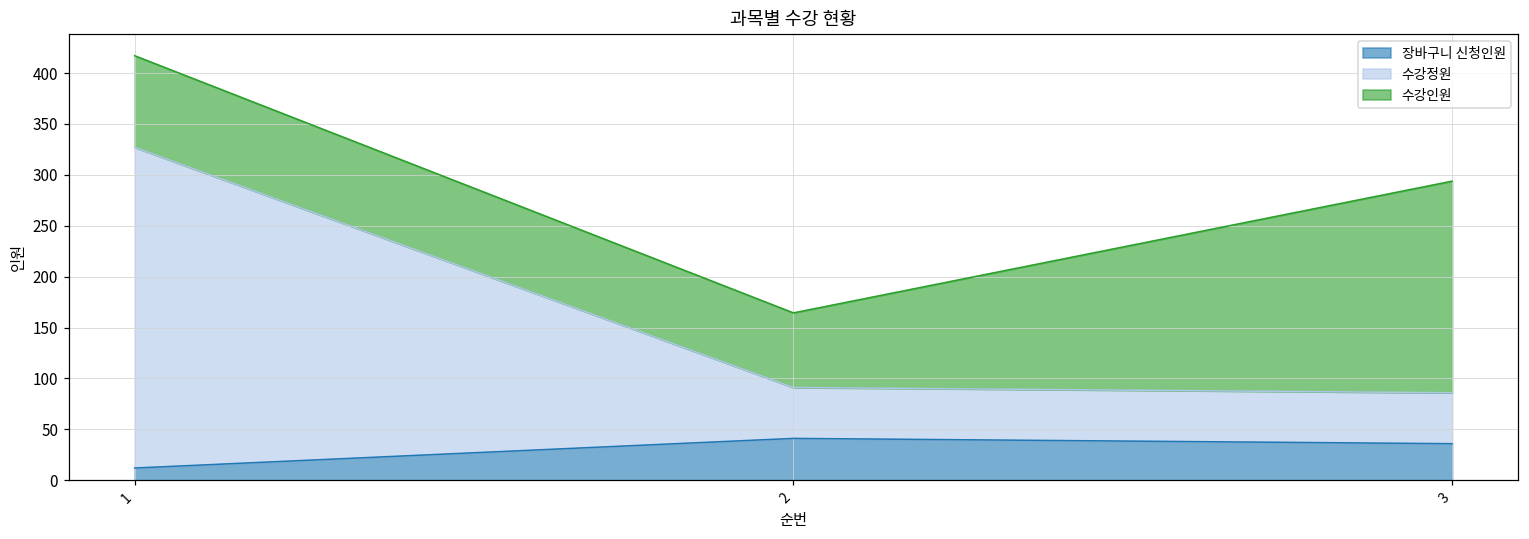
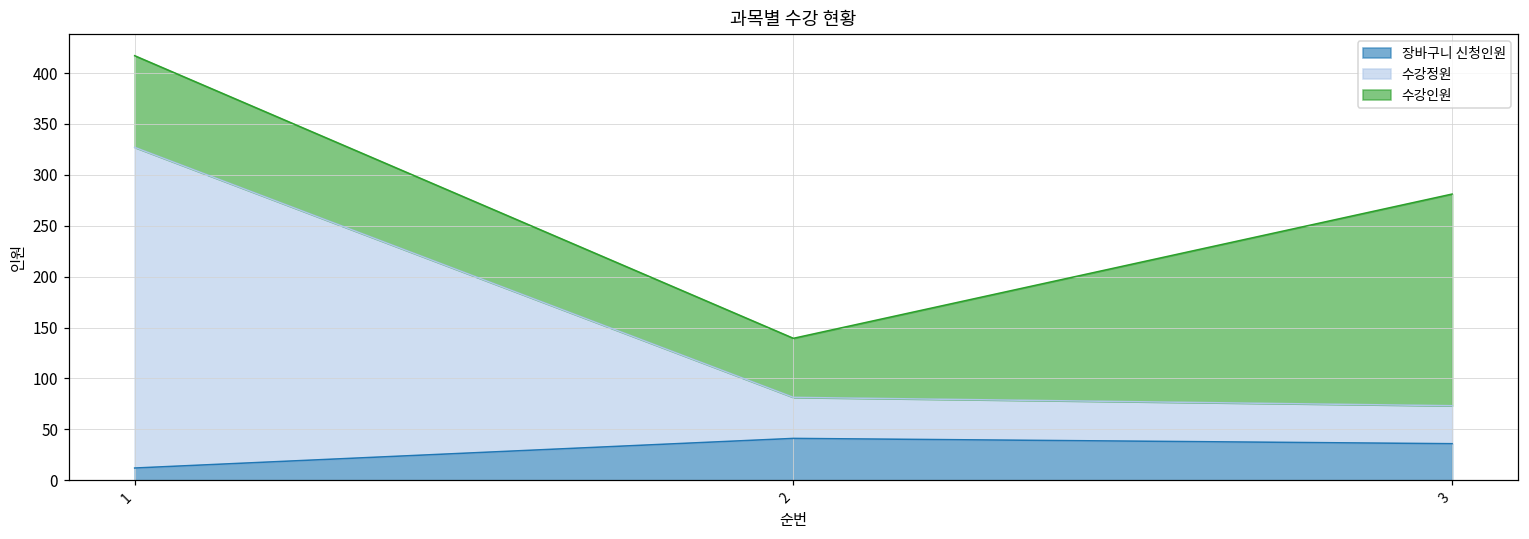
수강정원, 2: 50 -> 40
수강인원, 2: 70 -> 60
수강정원, 3: 50 -> 40
